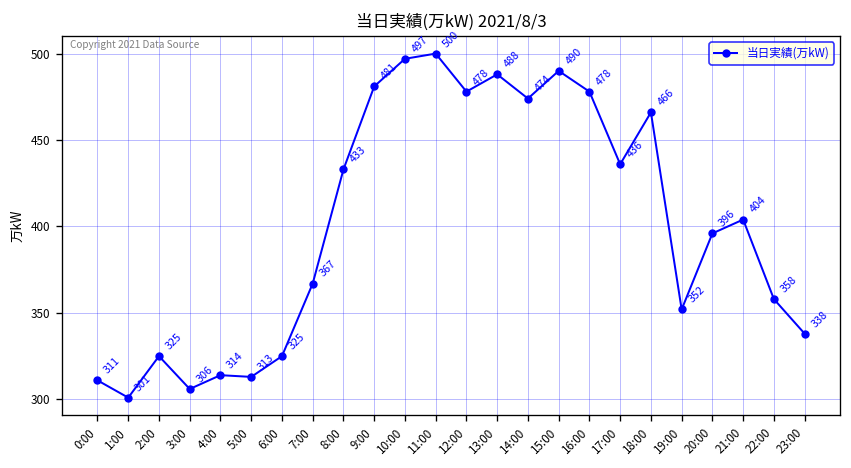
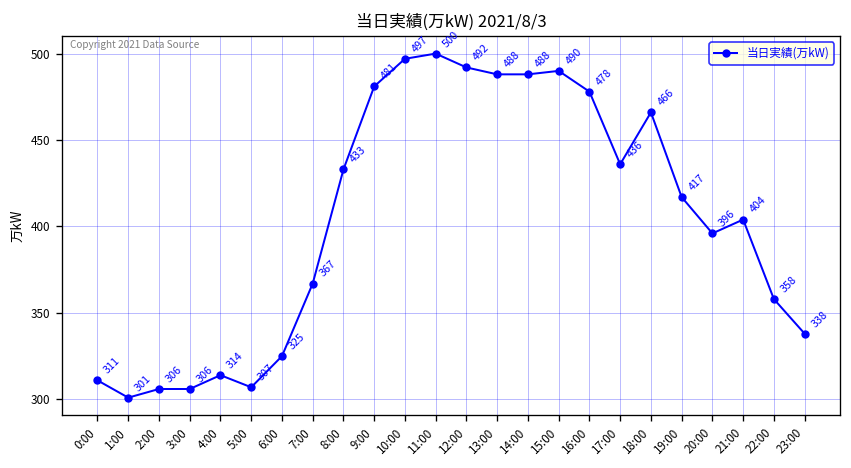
2:00: 325 -> 306
5:00: 313 -> 307
12:00: 478 -> 492
14:00: 474 -> 488
19:00: 352 -> 417
